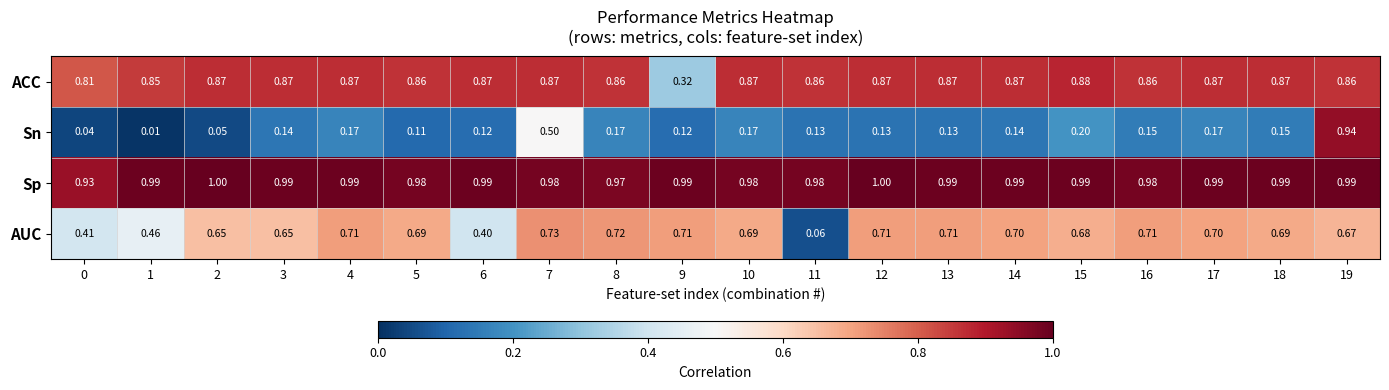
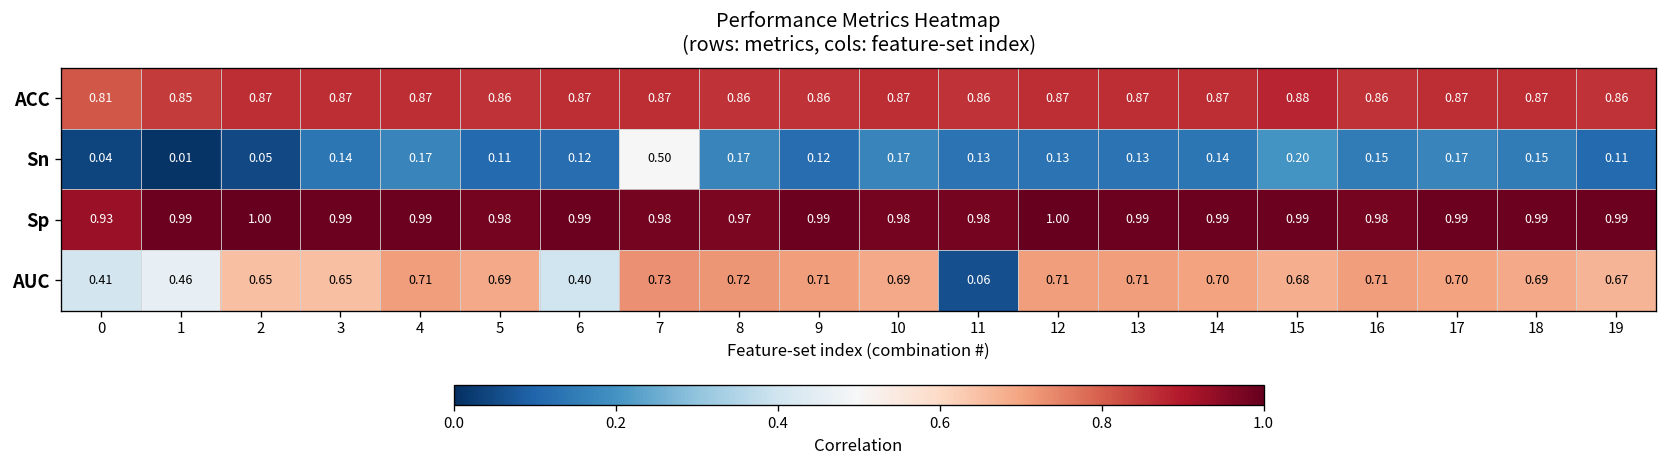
ACC, 9: 0.32 -> 0.86
Sn, 19: 0.94 -> 0.11
